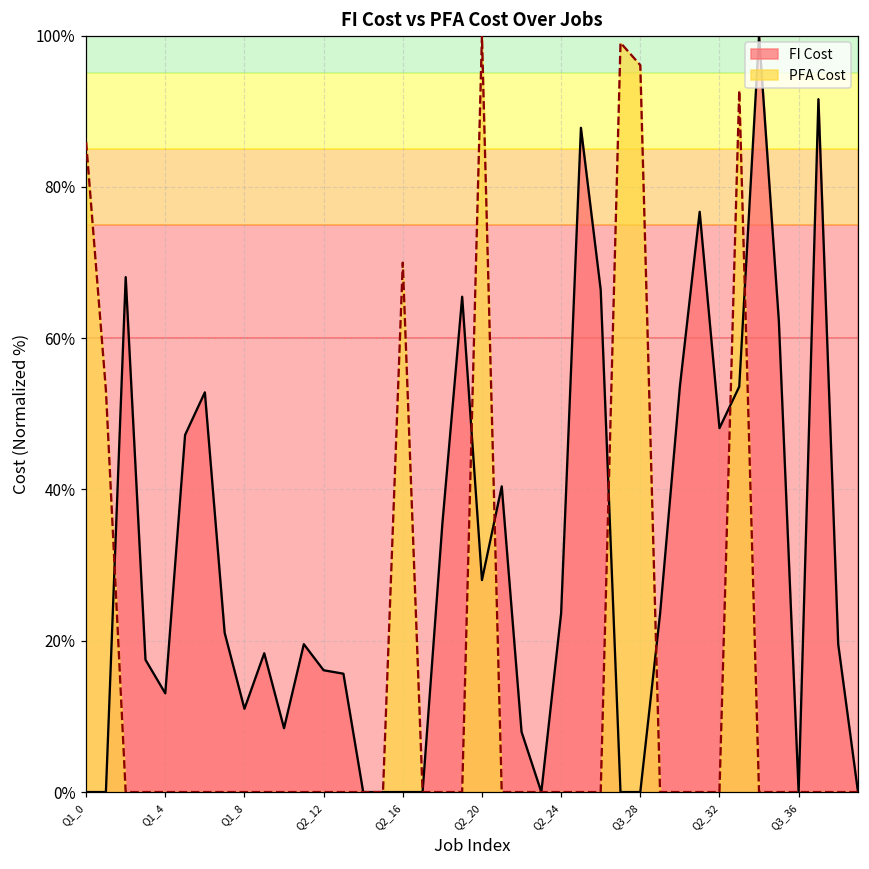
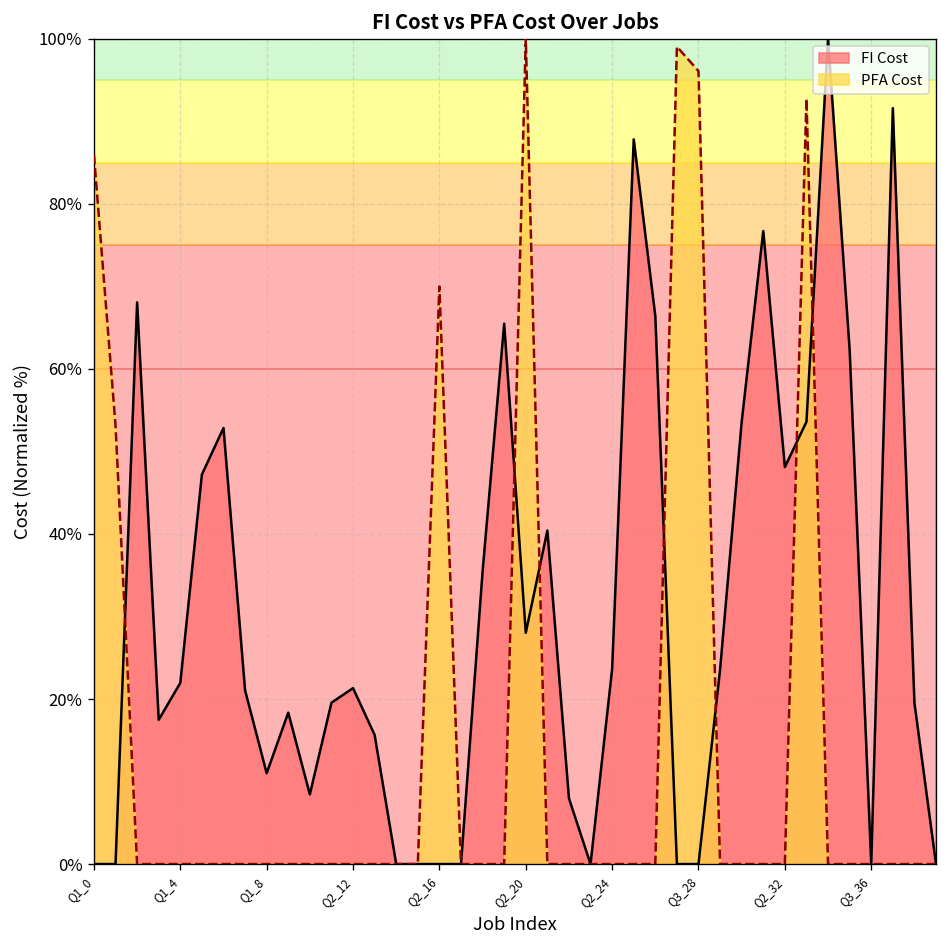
FI Cost, Q1_4: 13% -> 22%
FI Cost, Q2_12: 16% -> 21%
